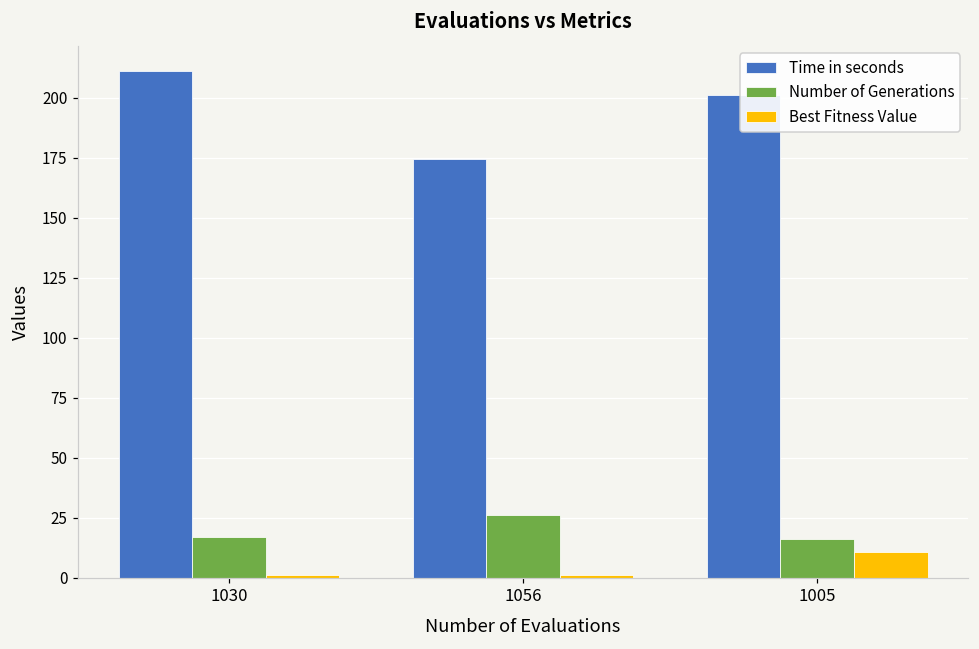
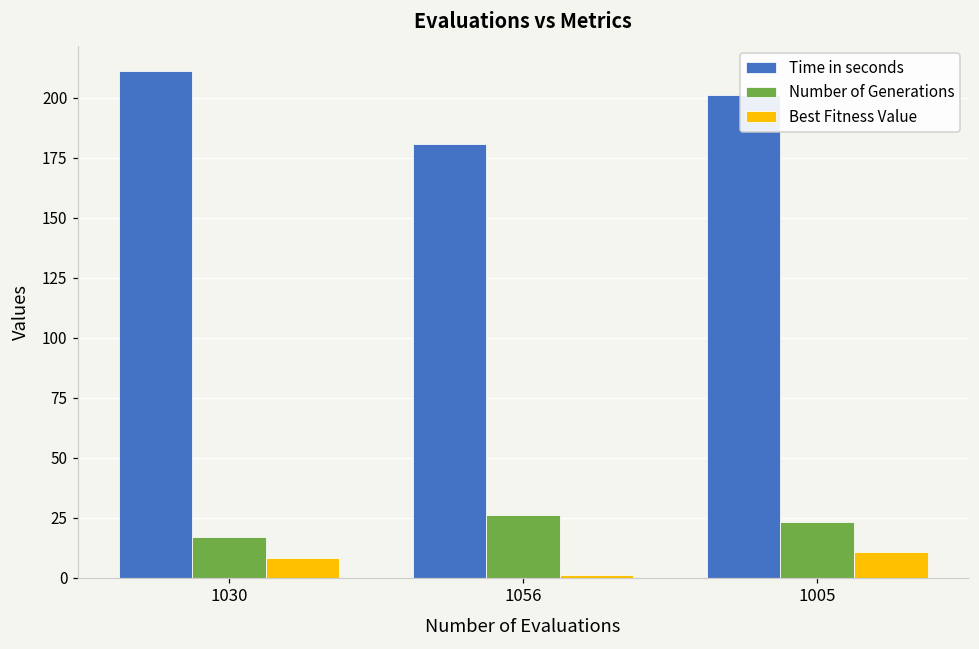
Best Fitness Value, 1030: 1 -> 8
Time in seconds, 1056: 174 -> 181
Number of Generations, 1005: 16 -> 23
